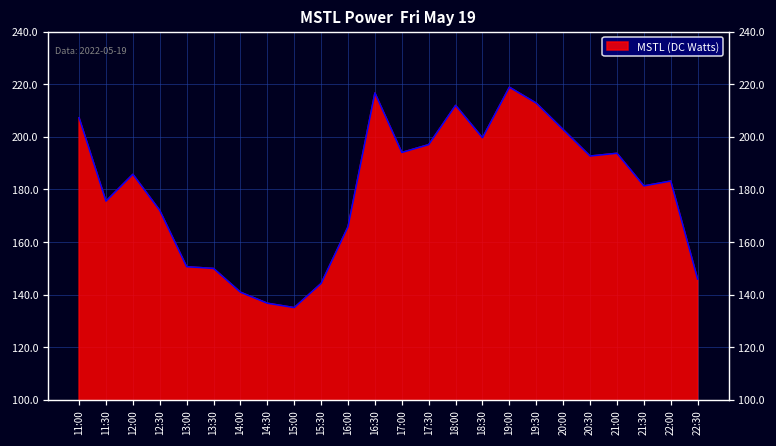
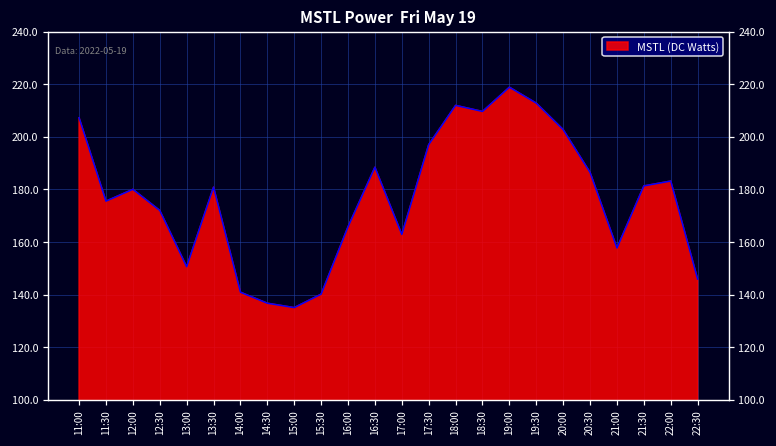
12:00: 186 -> 180
13:30: 150 -> 181
15:30: 144 -> 140
16:30: 217 -> 188
17:00: 194 -> 163
18:30: 200 -> 210
20:30: 193 -> 186
21:00: 194 -> 158
